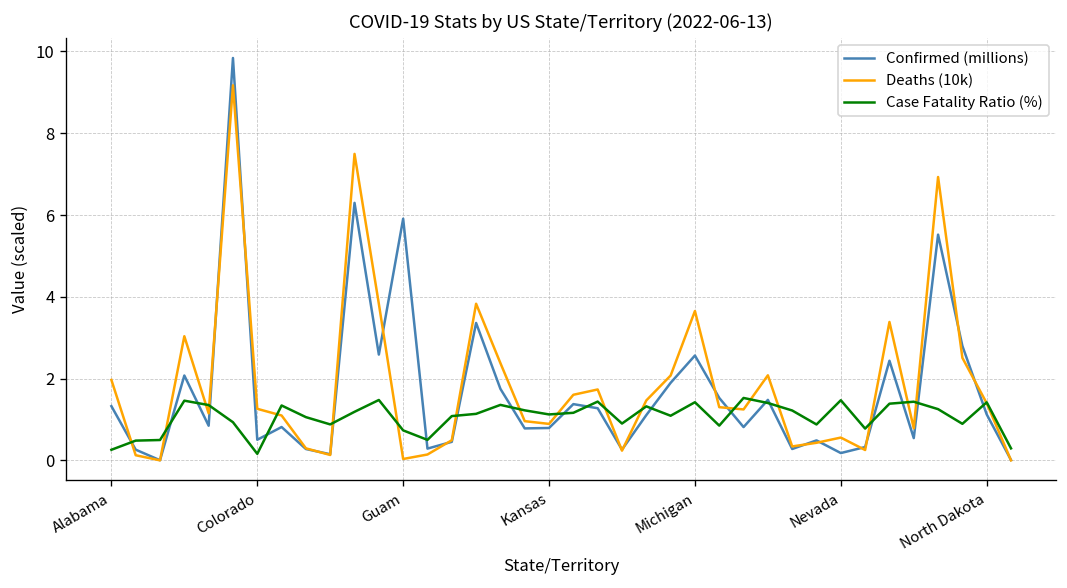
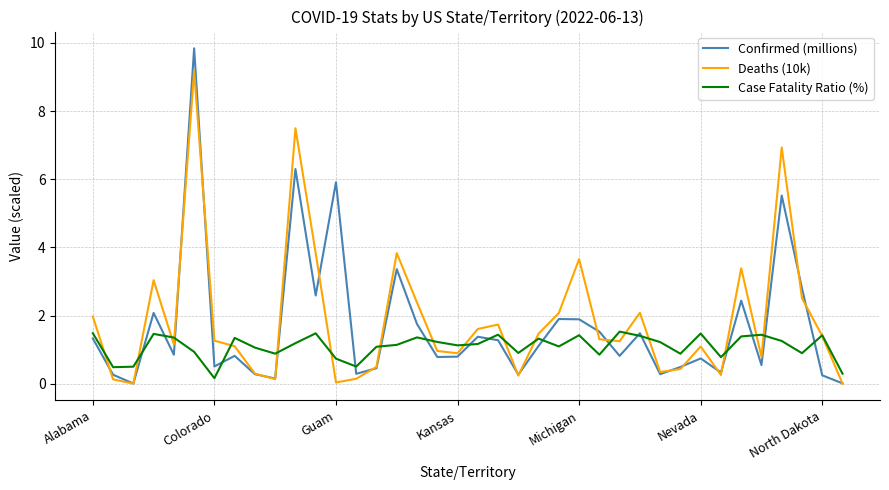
Case Fatality Ratio (%), Alabama: 0.3 -> 1.5
Confirmed (millions), Michigan: 2.6 -> 1.9
Confirmed (millions), Nevada: 0.2 -> 0.7
Deaths (10k), Nevada: 0.6 -> 1.1
Confirmed (millions), North Dakota: 1.1 -> 0.2
